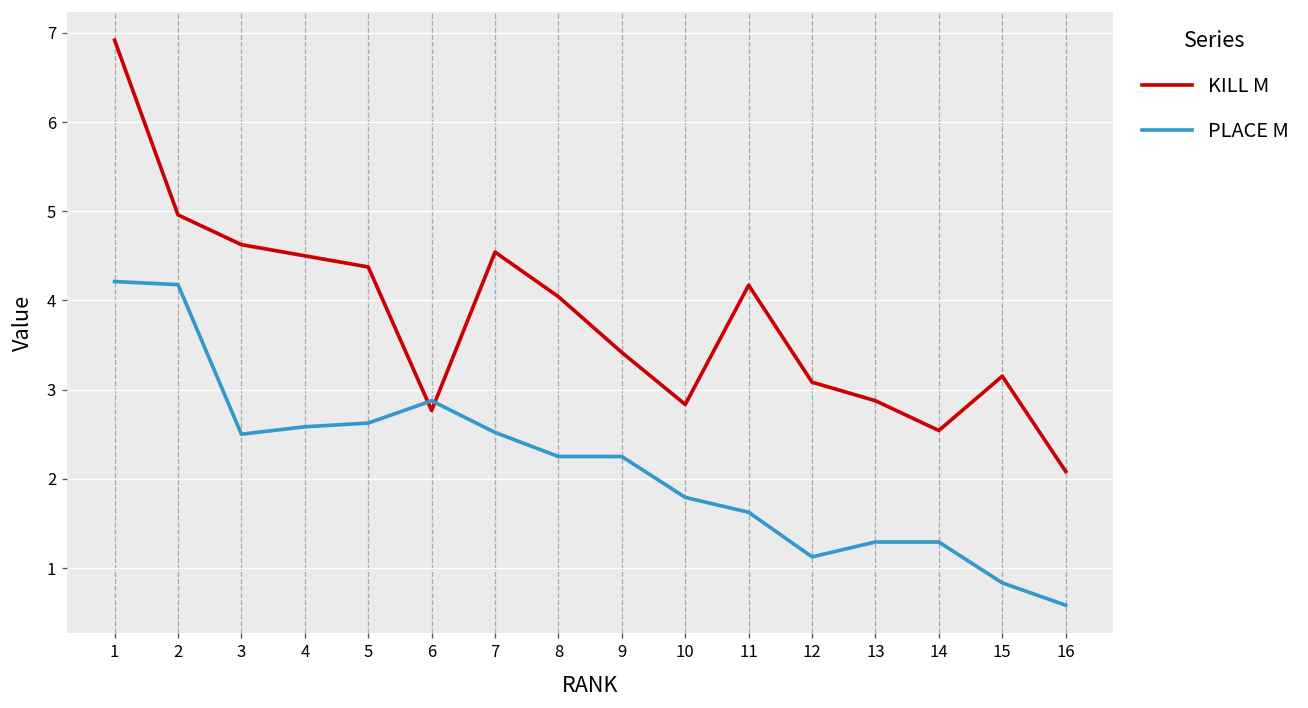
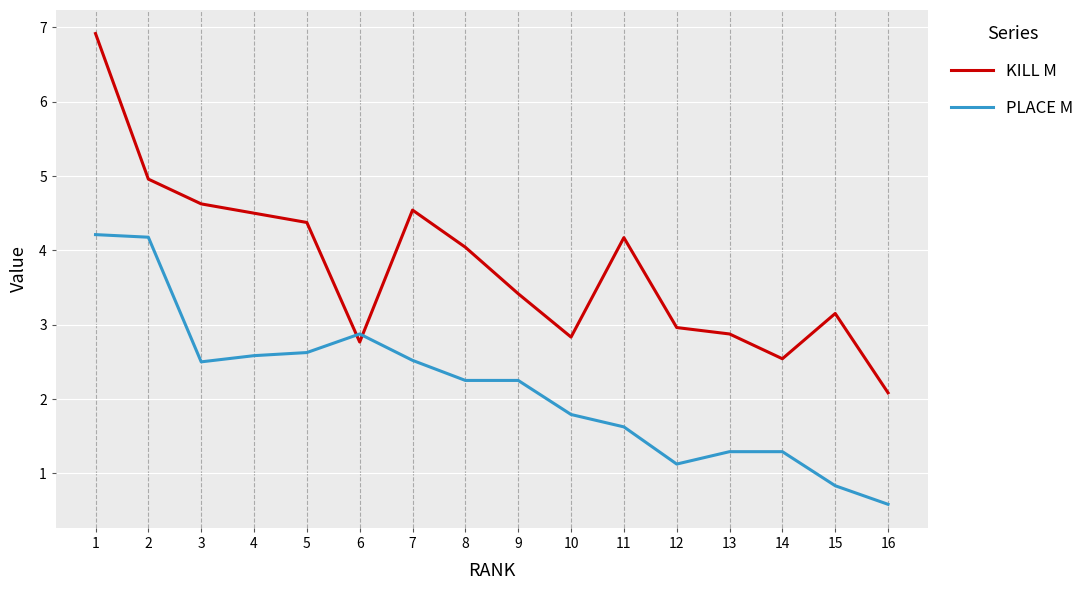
KILL M, 12: 3.1 -> 3.0
